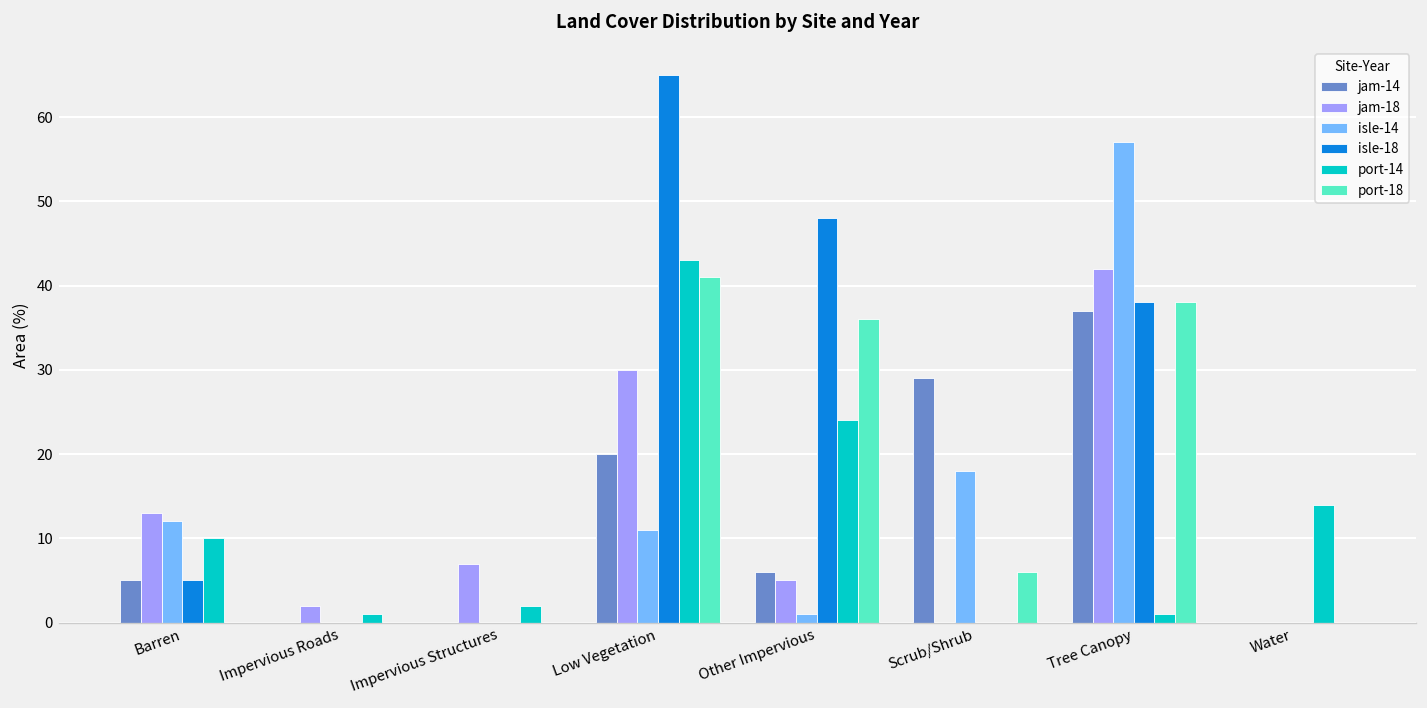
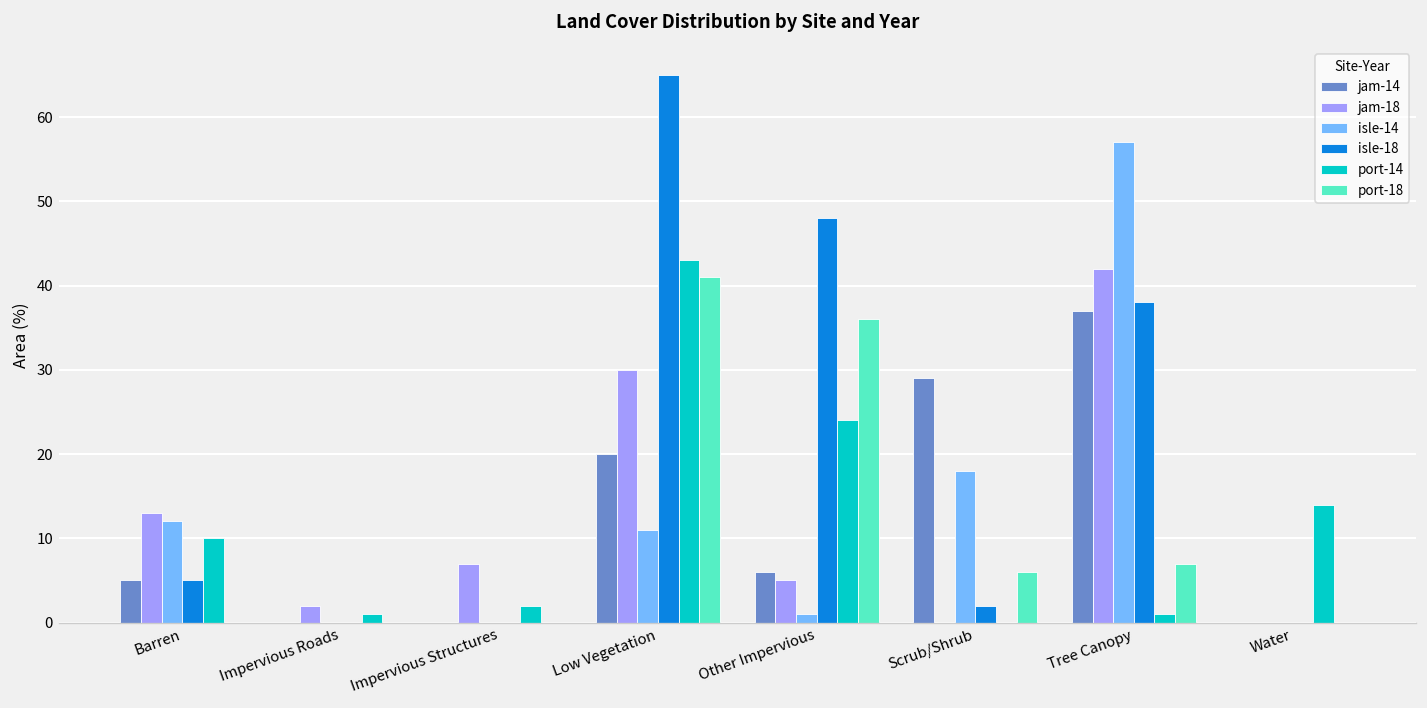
isle-18, Scrub/Shrub: 0 -> 2
port-18, Tree Canopy: 38 -> 7
